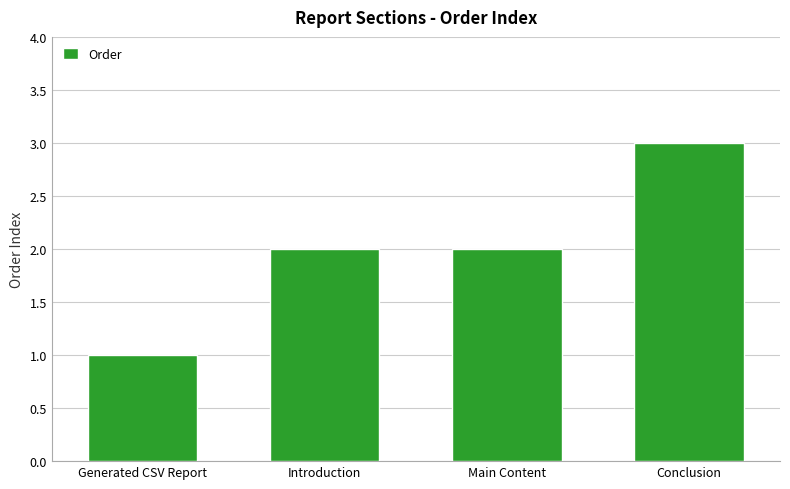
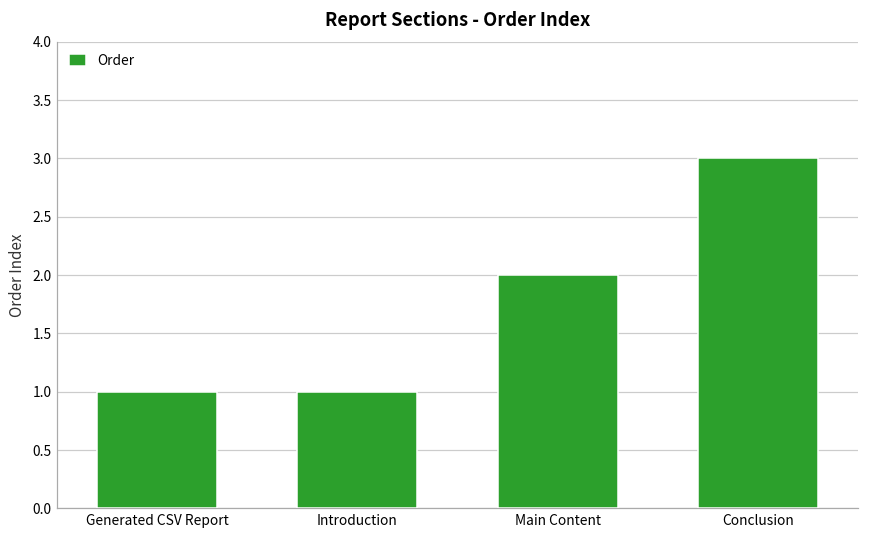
Introduction: 2 -> 1
